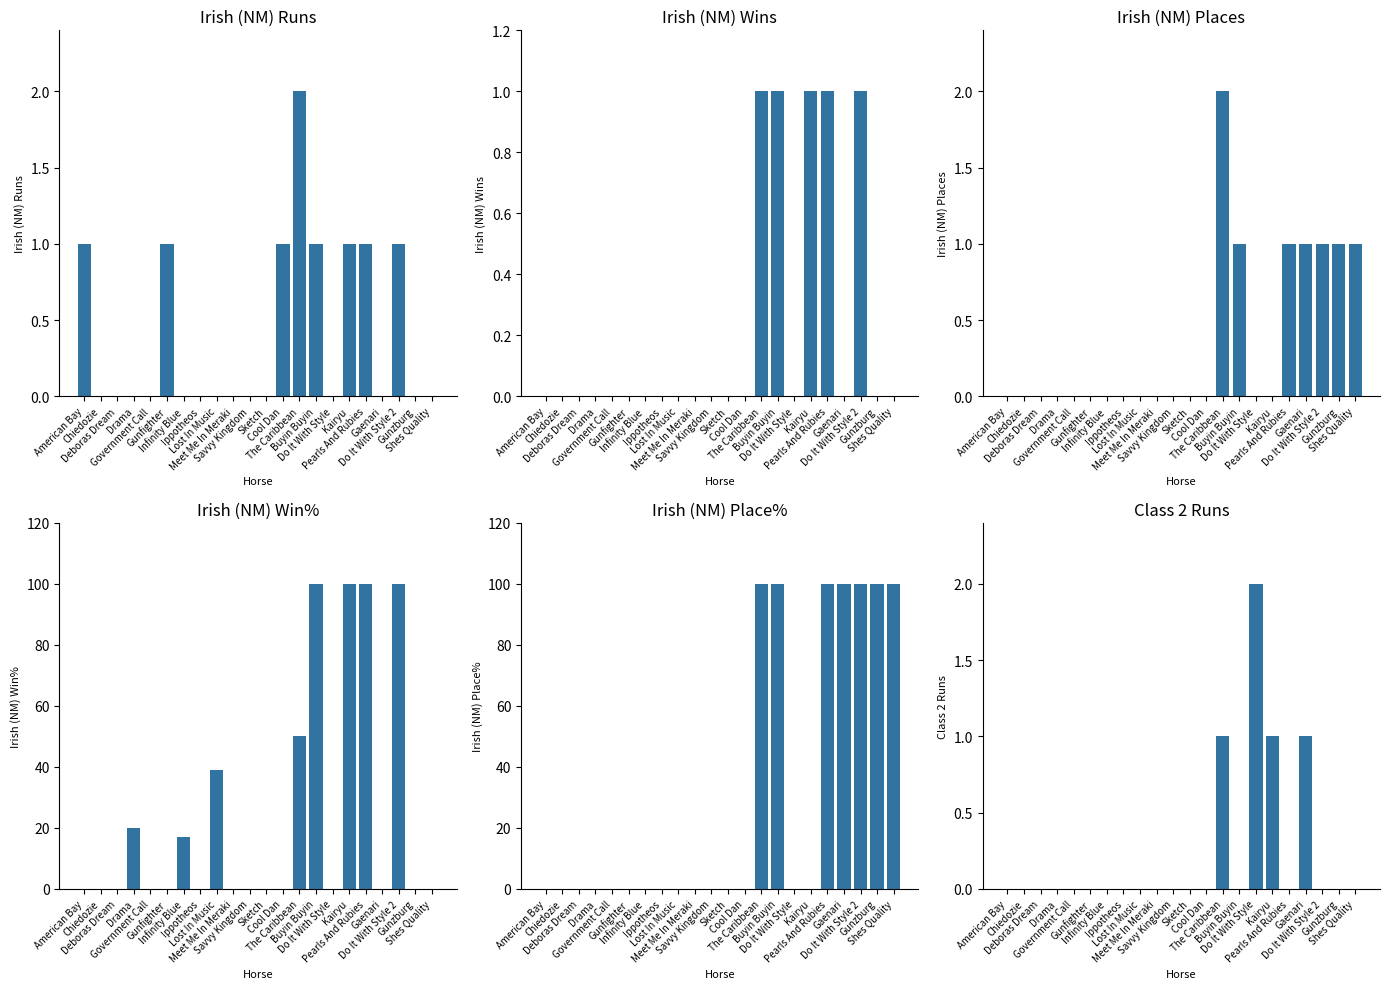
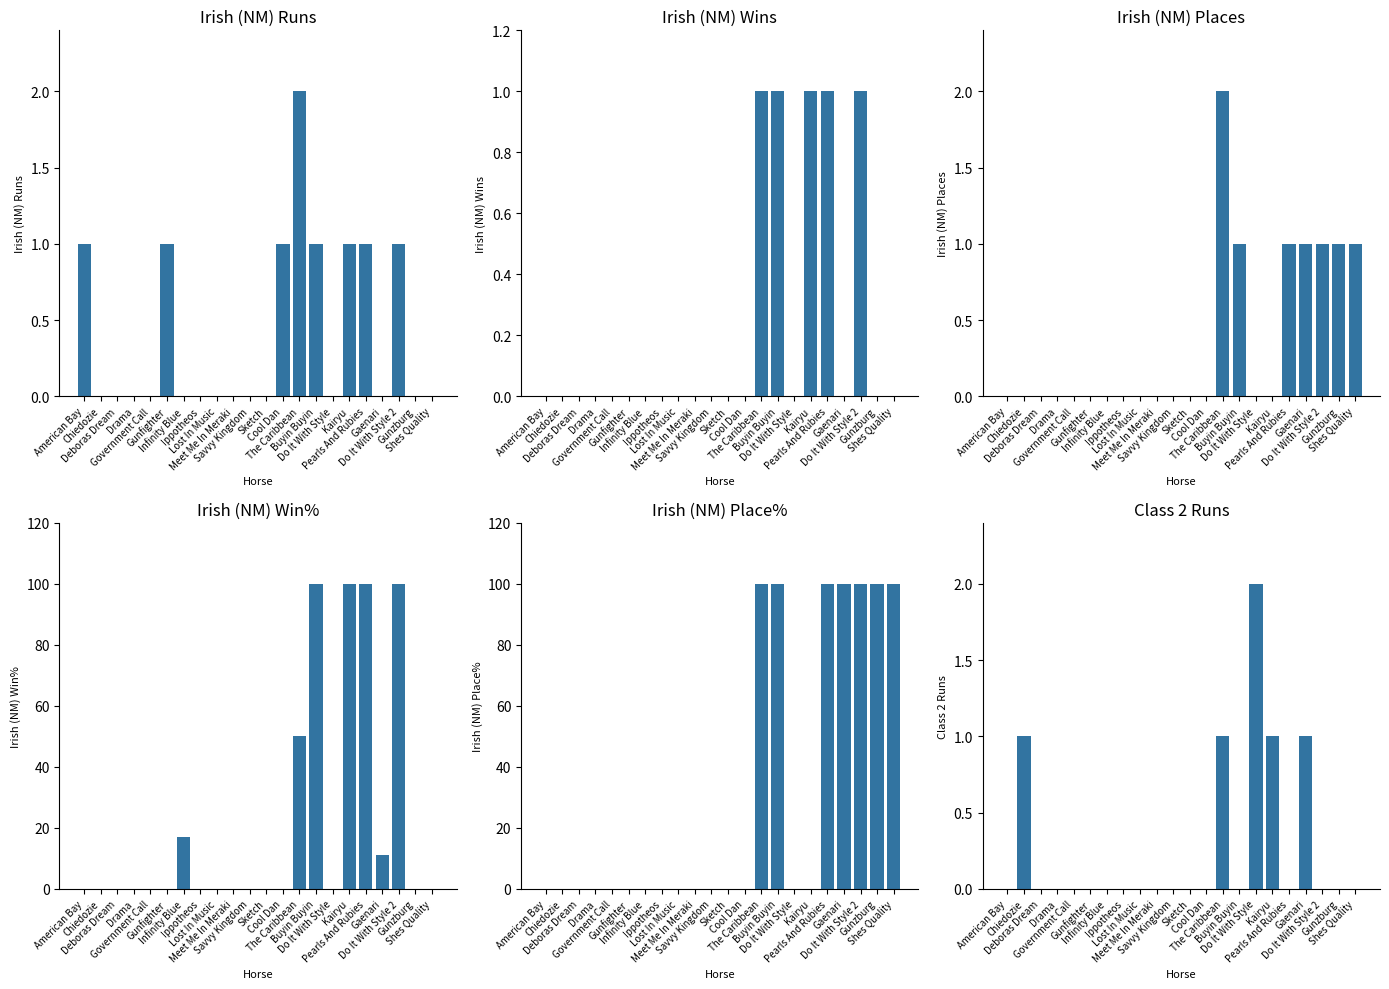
Irish (NM) Win%, Drama: 20 -> 0
Irish (NM) Win%, Lost In Music: 39 -> 0
Irish (NM) Win%, Gaenari: 0 -> 11
Class 2 Runs, Chiedozie: 0 -> 1
